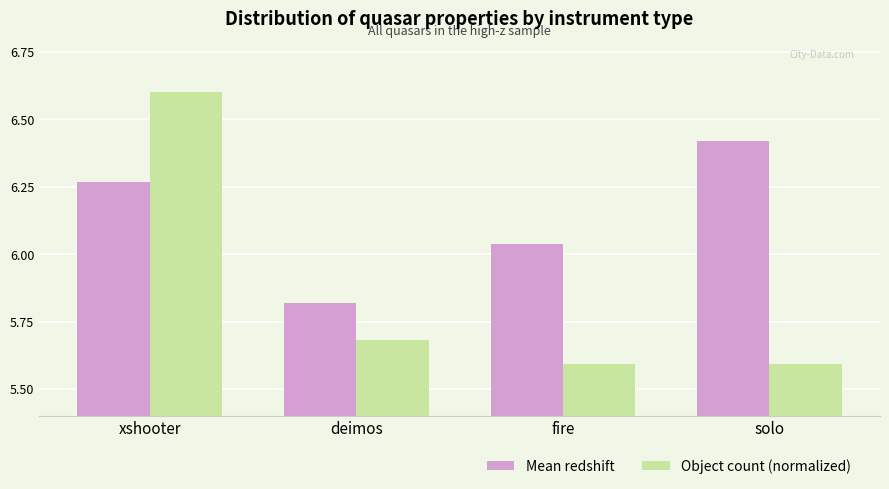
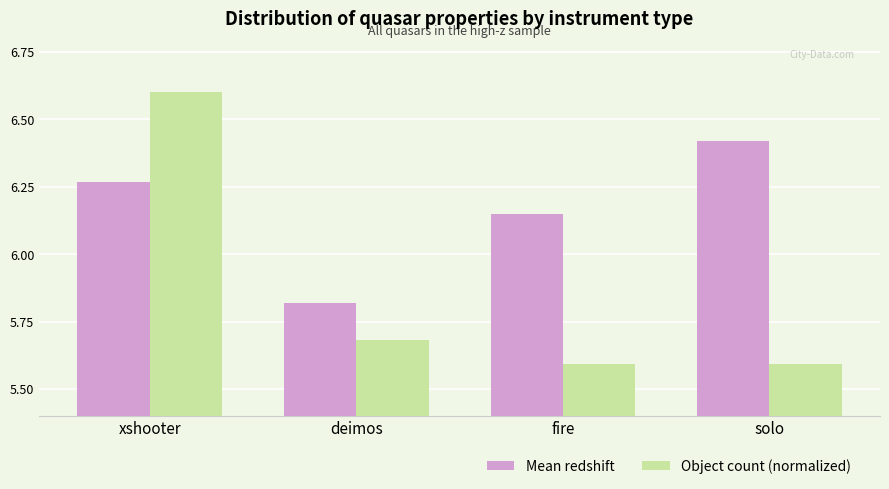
Mean redshift, fire: 6.04 -> 6.15
